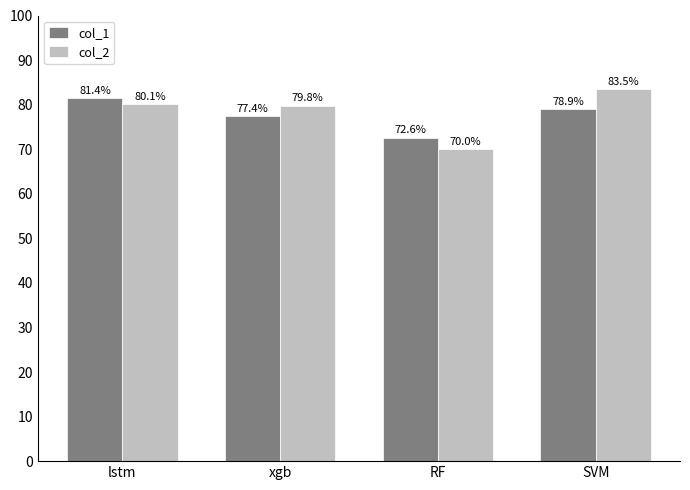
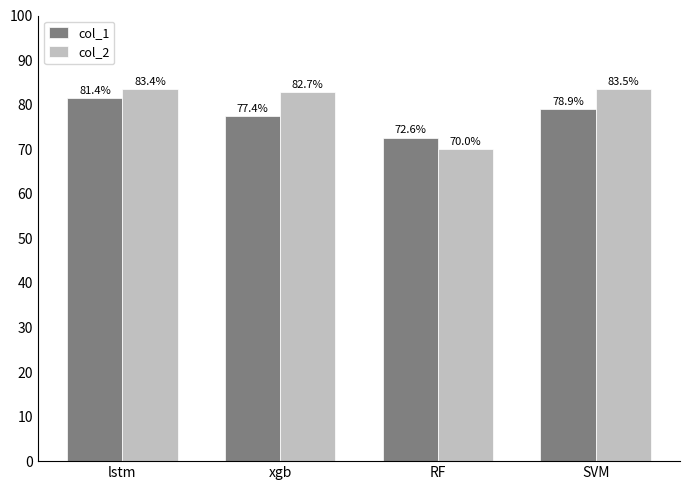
col_2, lstm: 80.1% -> 83.4%
col_2, xgb: 79.8% -> 82.7%
